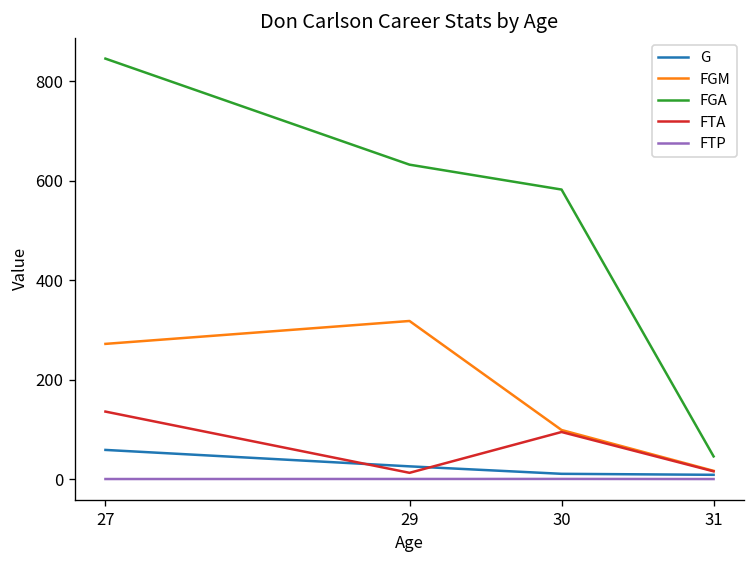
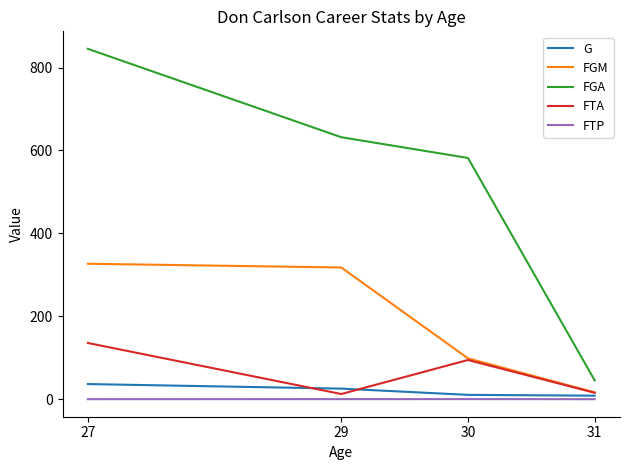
G, 27: 60 -> 40
FGM, 27: 270 -> 330
